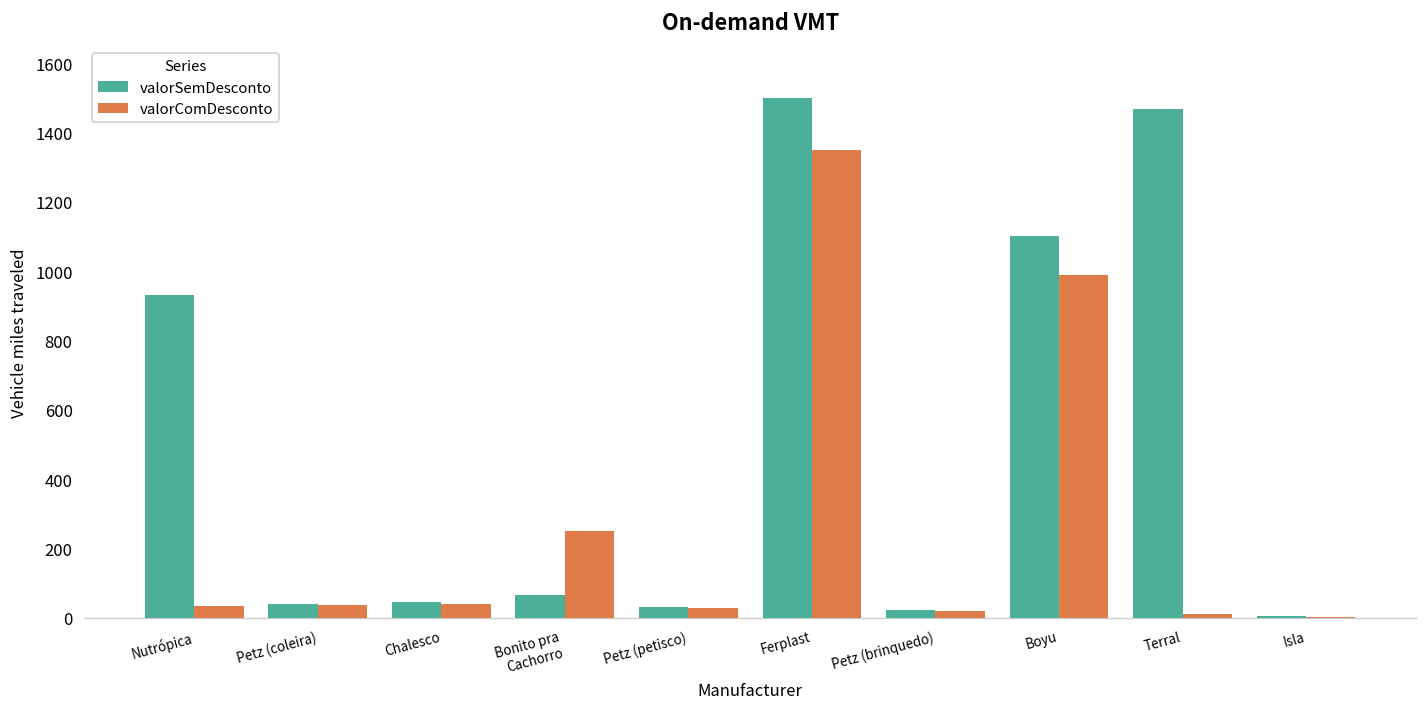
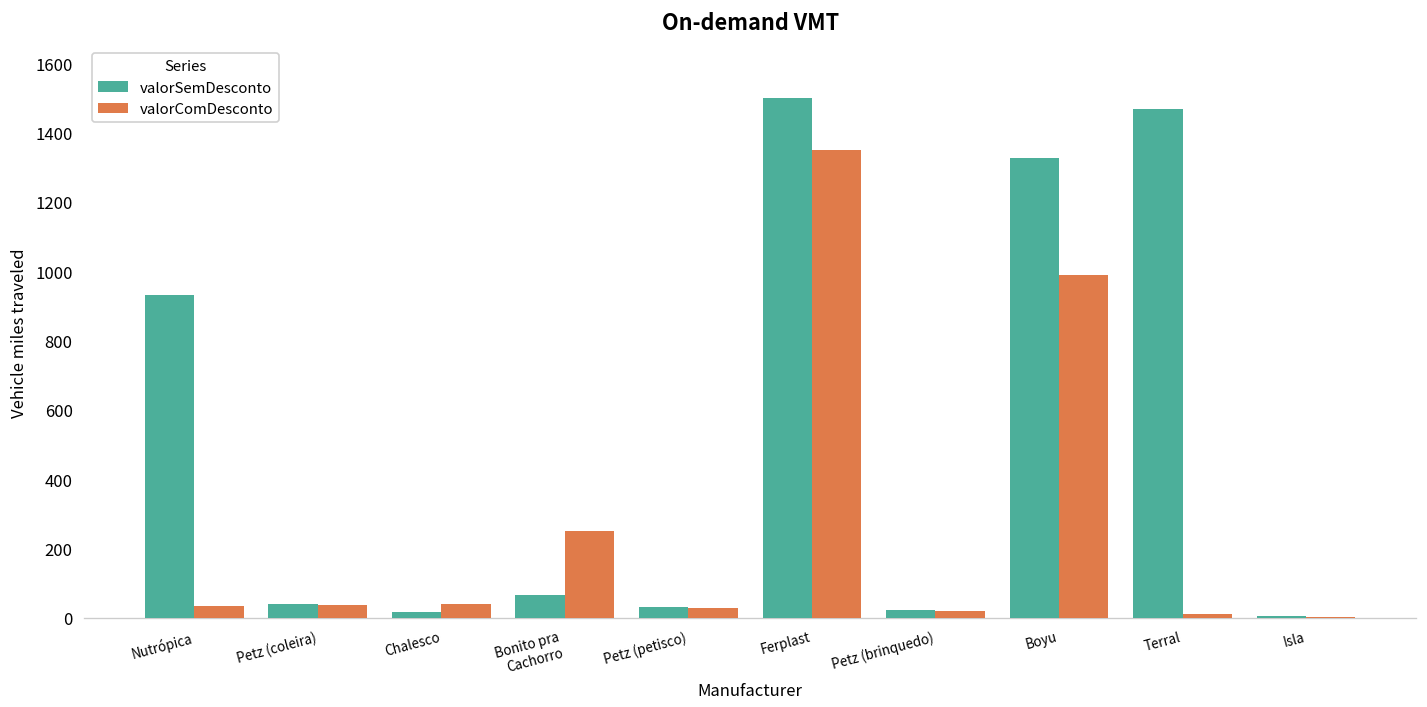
valorSemDesconto, Chalesco: 40 -> 20
valorSemDesconto, Boyu: 1100 -> 1330
